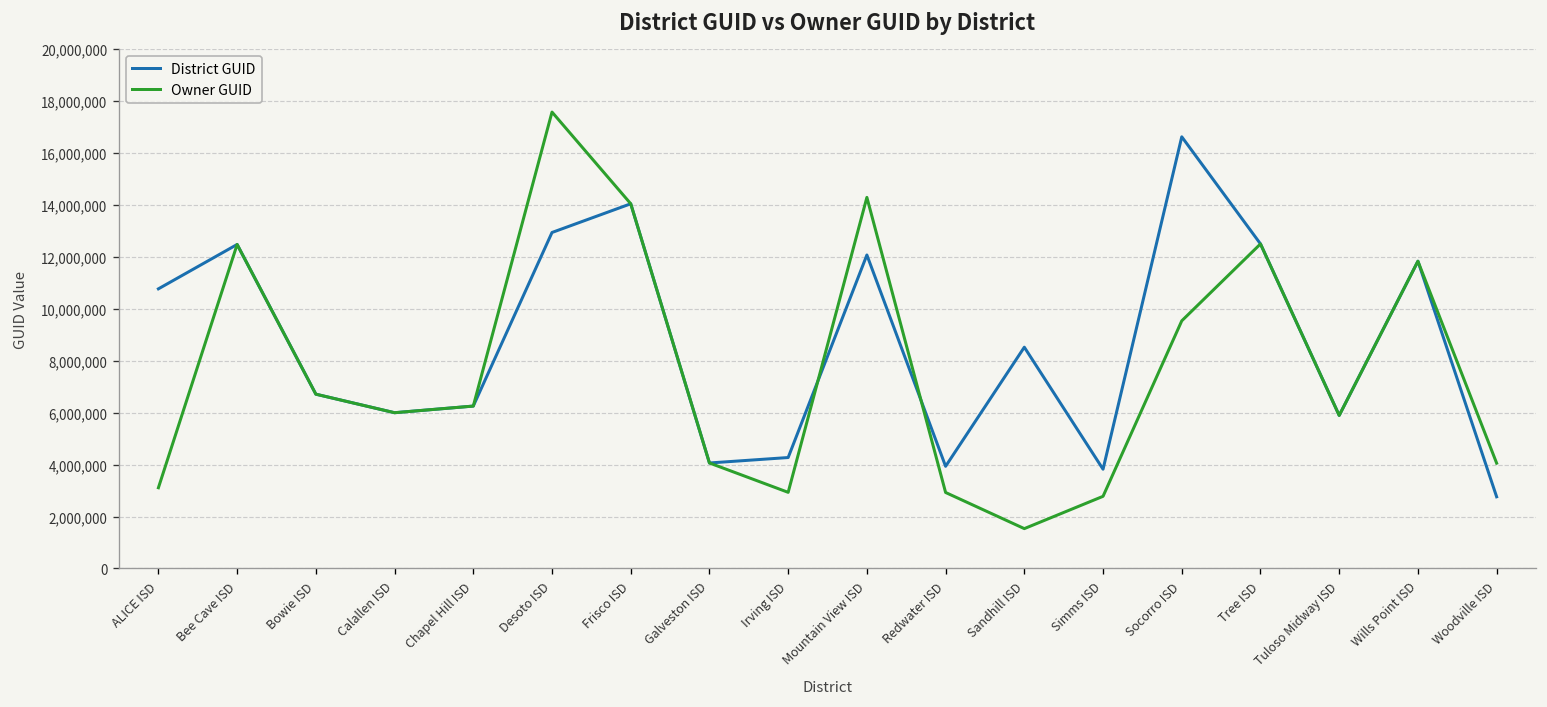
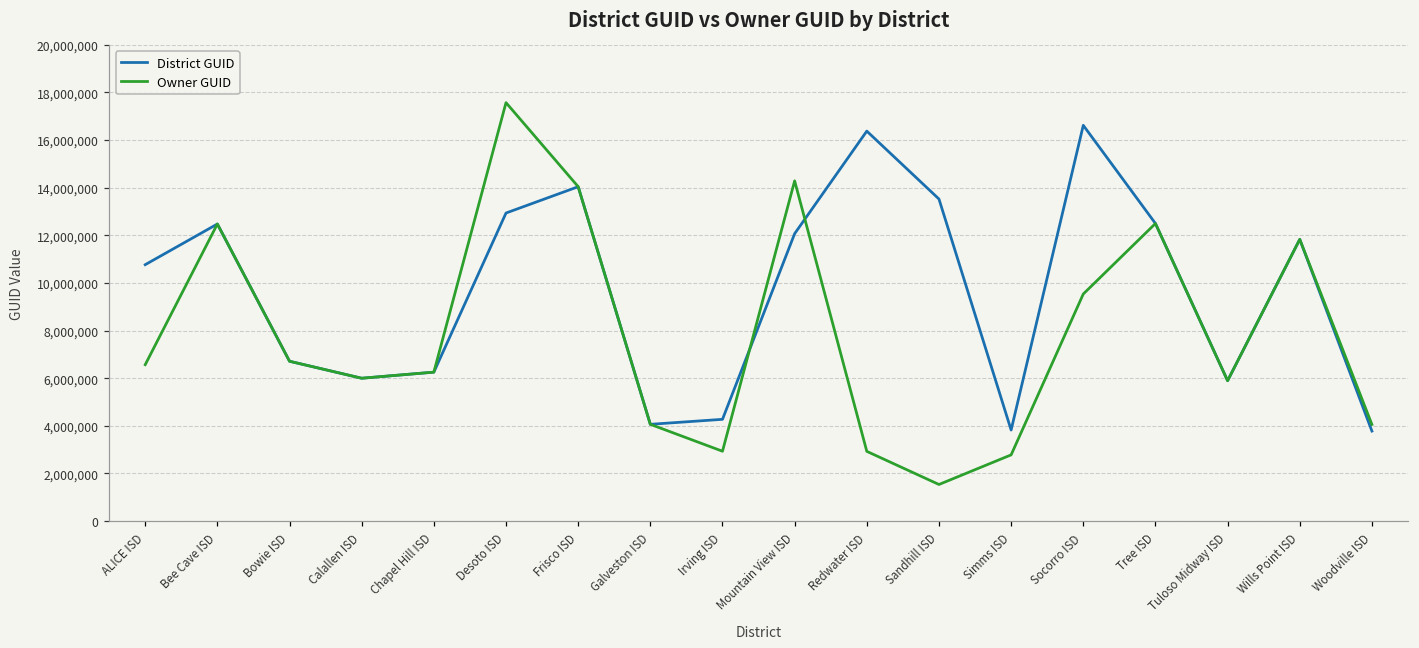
Owner GUID, ALICE ISD: 3,100,000 -> 6,600,000
District GUID, Redwater ISD: 3,900,000 -> 16,400,000
District GUID, Sandhill ISD: 8,500,000 -> 13,500,000
District GUID, Woodville ISD: 2,800,000 -> 3,800,000
